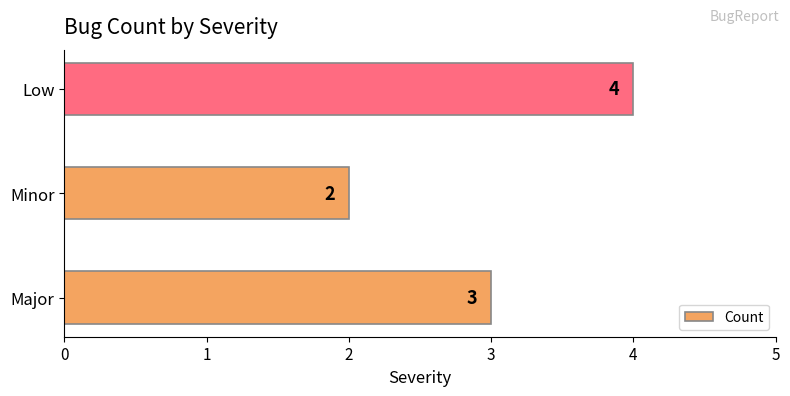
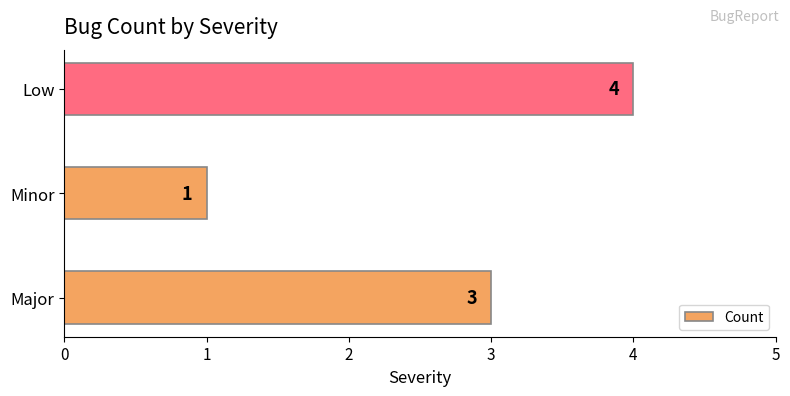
Minor: 2 -> 1
